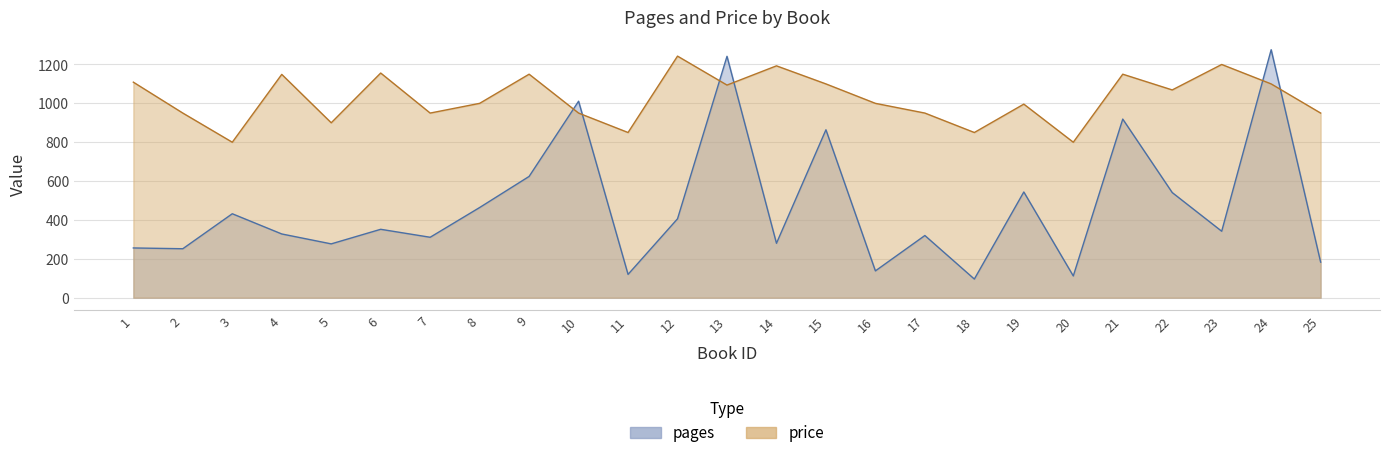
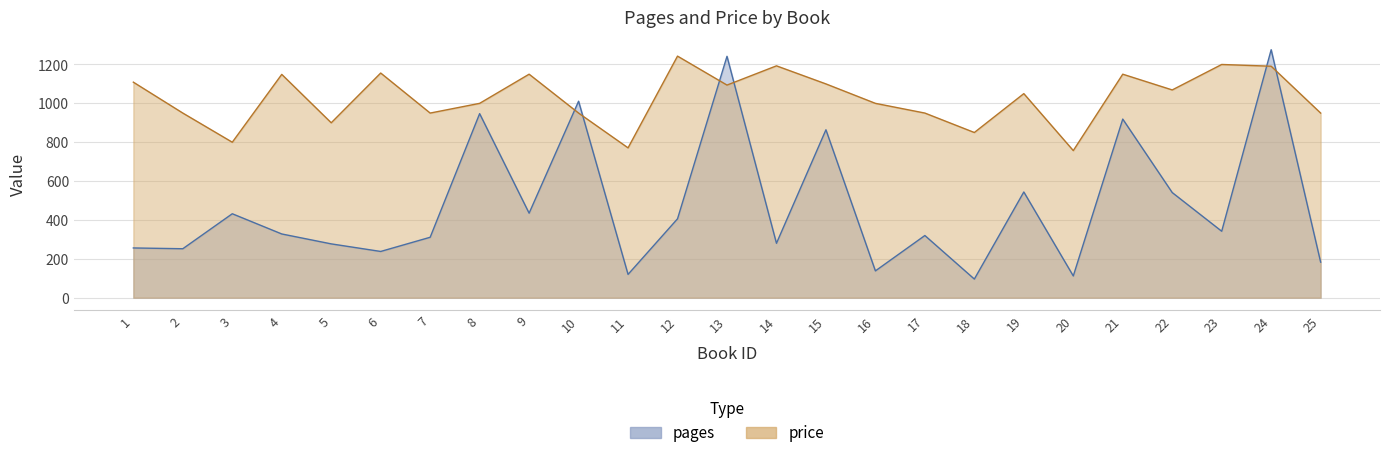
pages, 6: 350 -> 240
pages, 8: 460 -> 950
pages, 9: 620 -> 440
price, 11: 850 -> 770
price, 19: 1000 -> 1050
price, 20: 800 -> 760
price, 24: 1100 -> 1190
